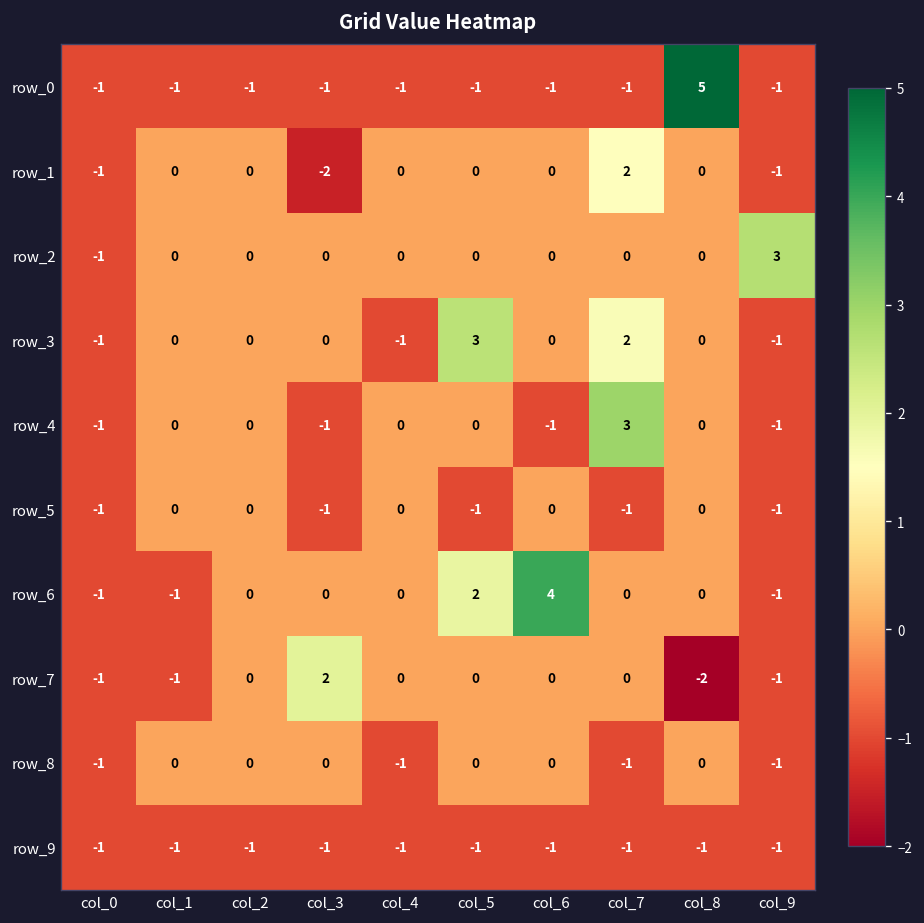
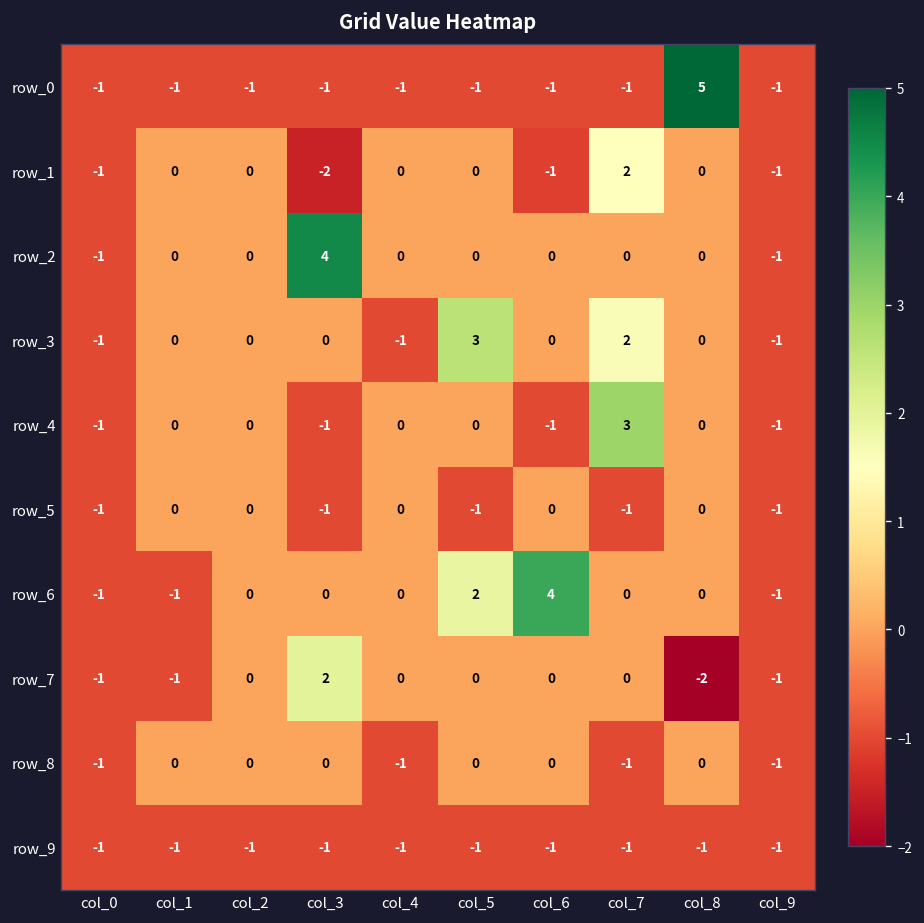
row_1, col_6: 0 -> -1
row_2, col_3: 0 -> 4
row_2, col_9: 3 -> -1
